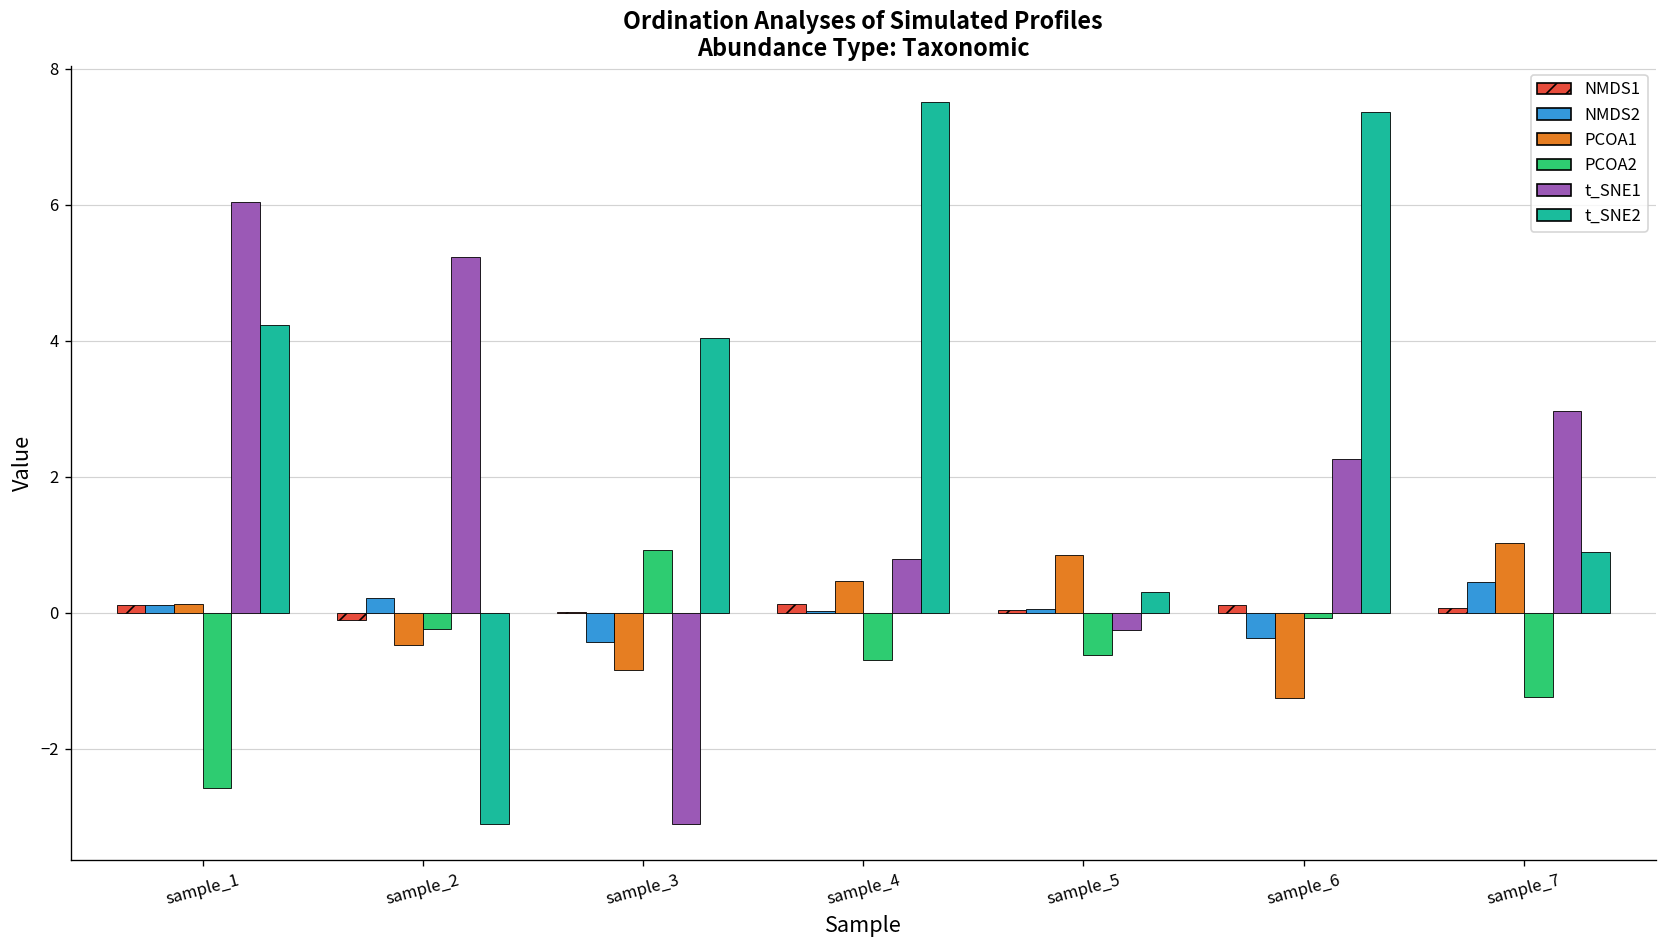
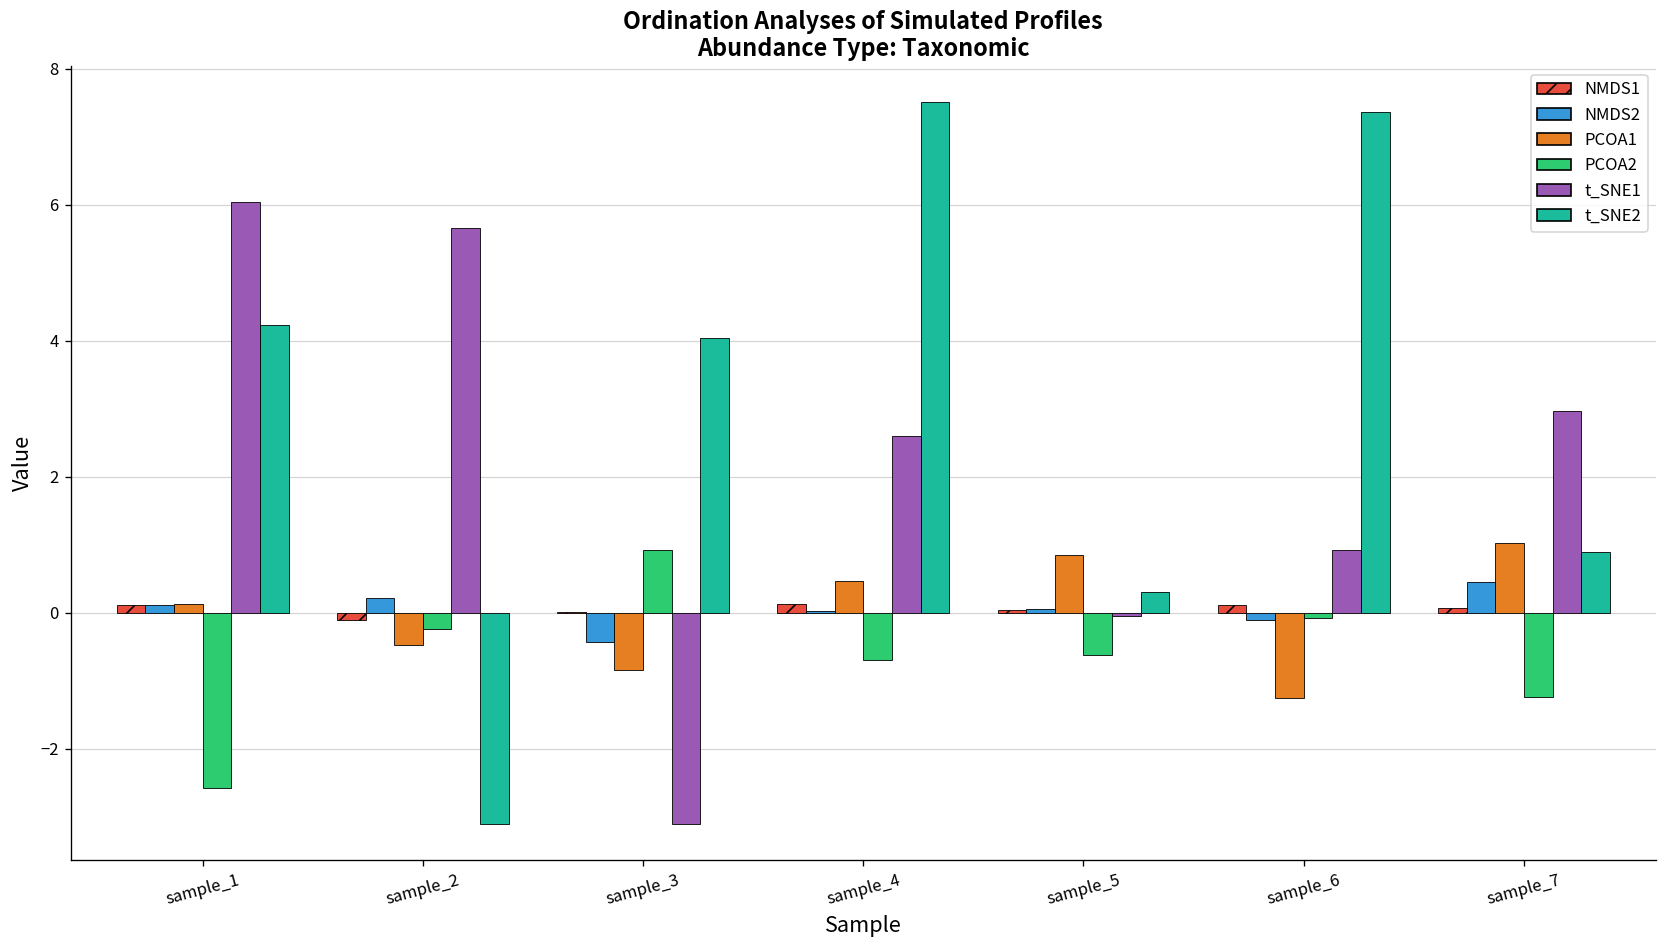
t_SNE1, sample_2: 5.2 -> 5.7
t_SNE1, sample_4: 0.8 -> 2.6
t_SNE1, sample_5: -0.3 -> -0.1
NMDS2, sample_6: -0.4 -> -0.1
t_SNE1, sample_6: 2.3 -> 0.9
